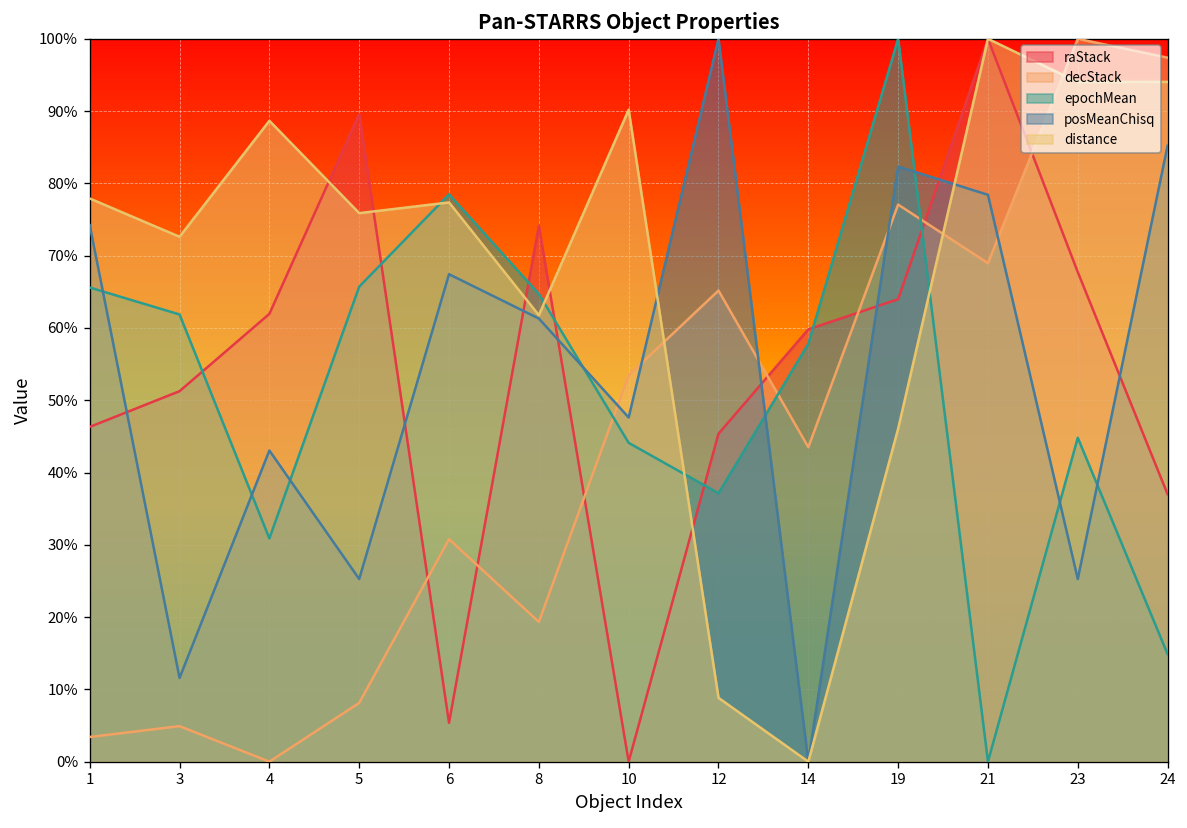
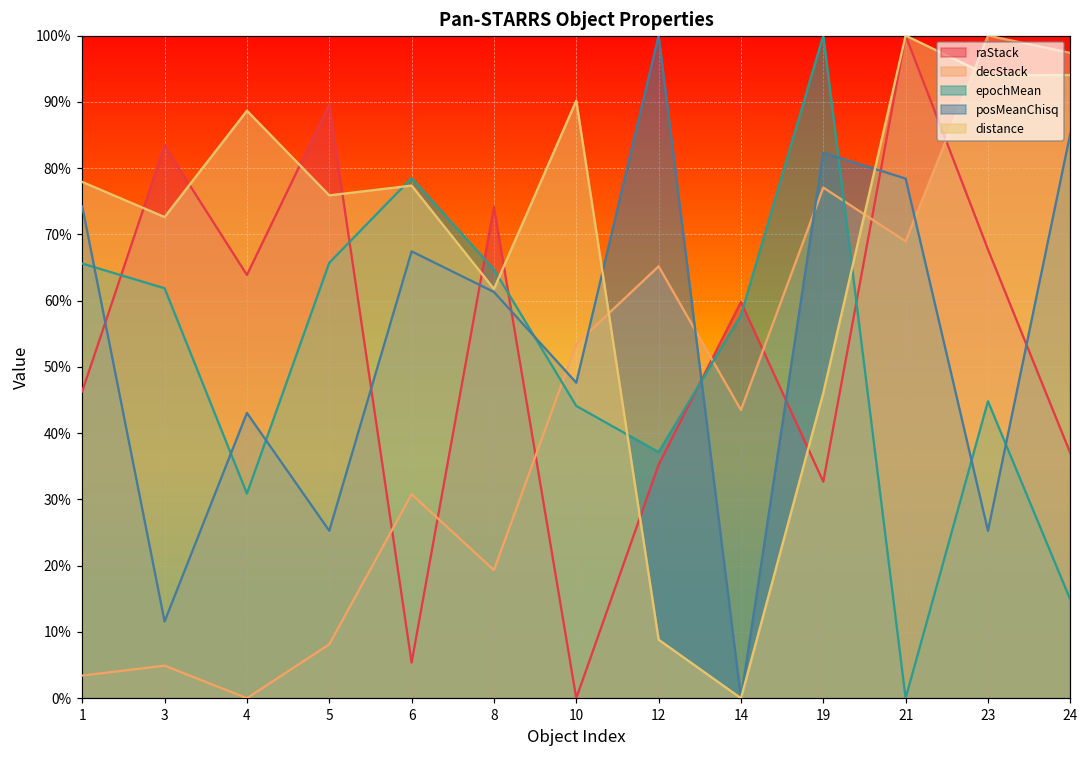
raStack, 3: 51% -> 83%
raStack, 4: 62% -> 64%
raStack, 12: 45% -> 35%
raStack, 19: 64% -> 33%
